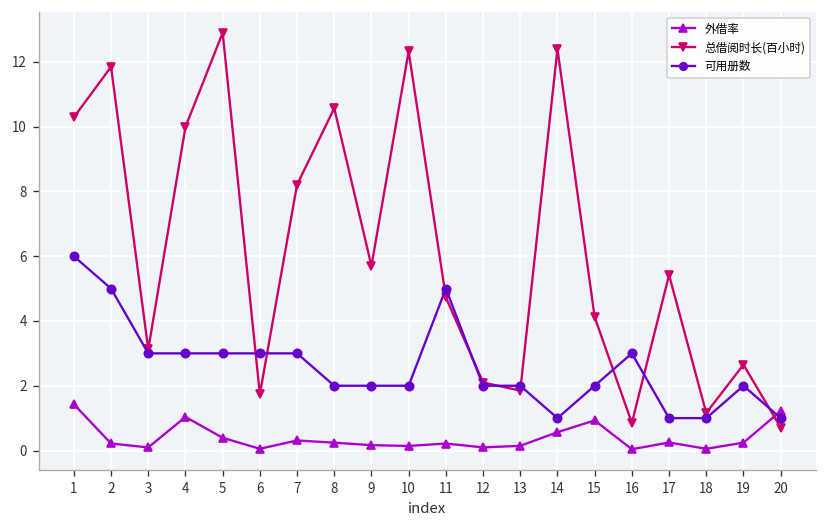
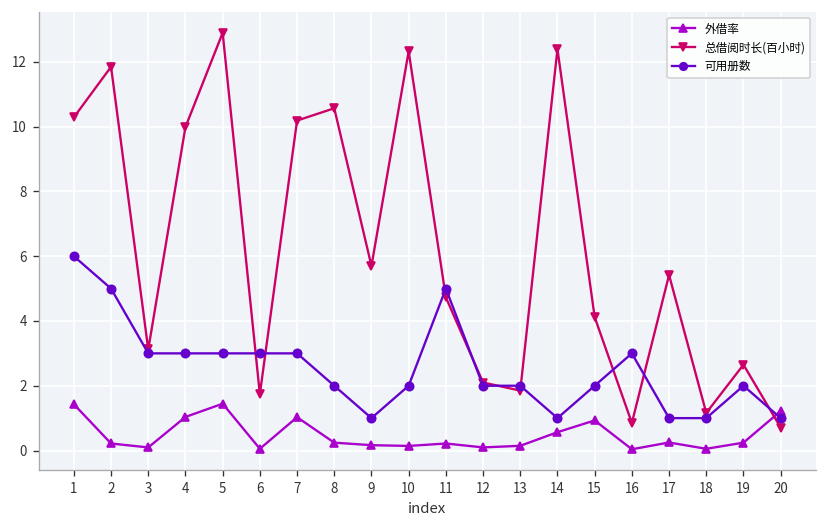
外借率, 5: 0.4 -> 1.4
外借率, 7: 0.3 -> 1.0
总借阅时长(百小时), 7: 8.2 -> 10.2
可用册数, 9: 2 -> 1
